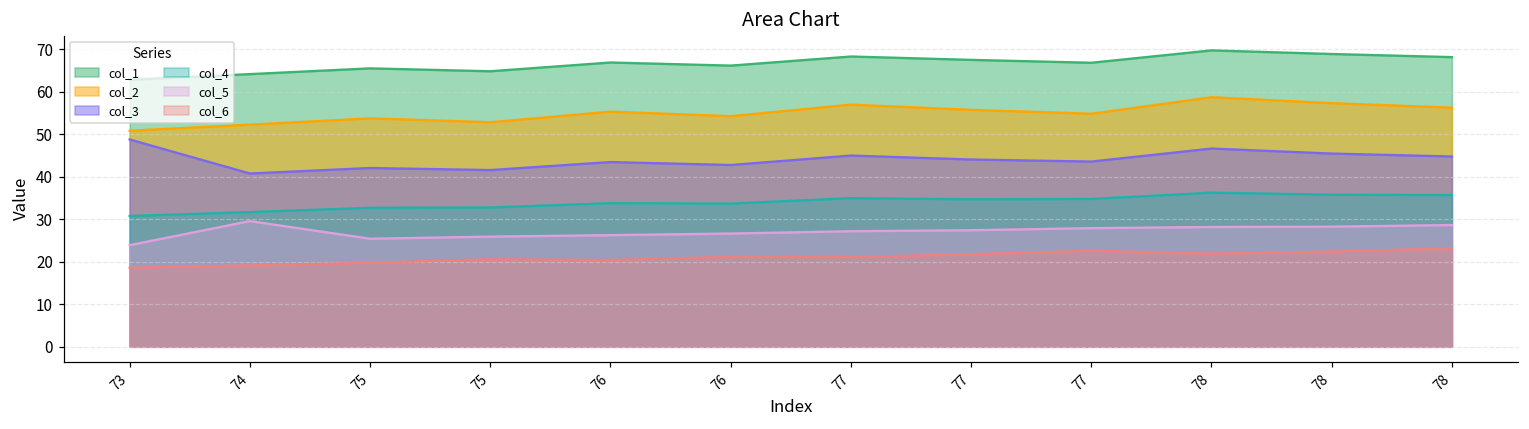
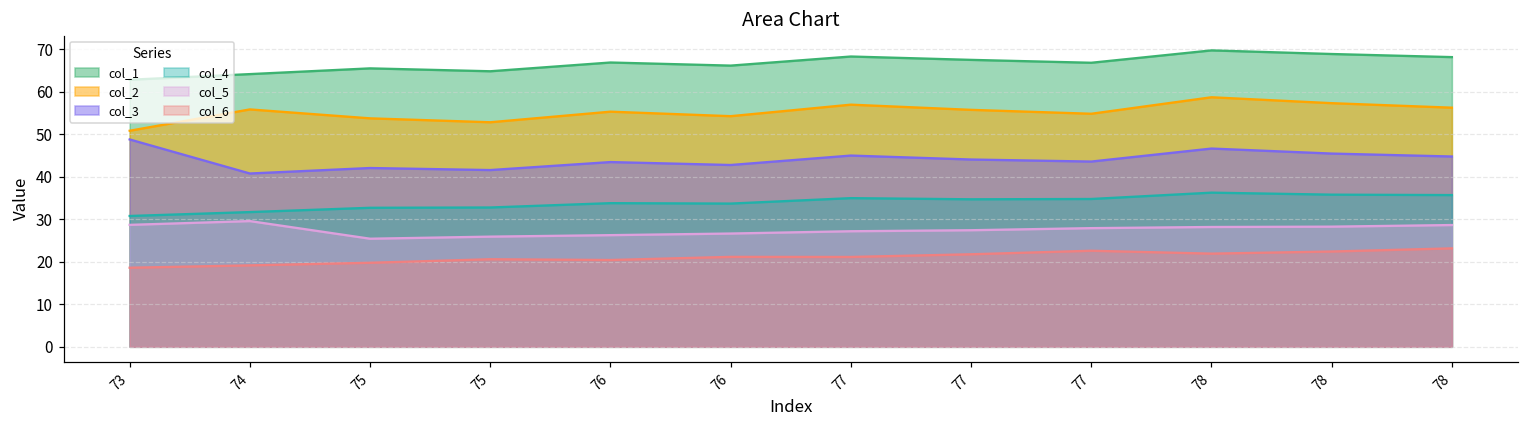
col_5, 73: 24 -> 29
col_2, 74: 52 -> 56
